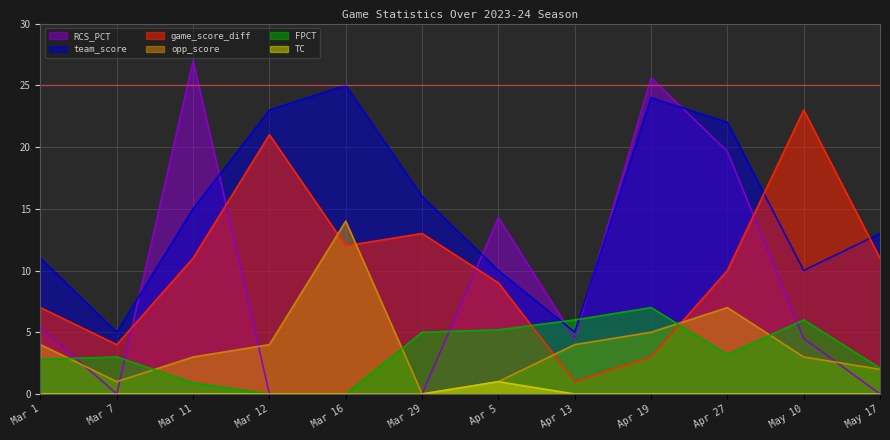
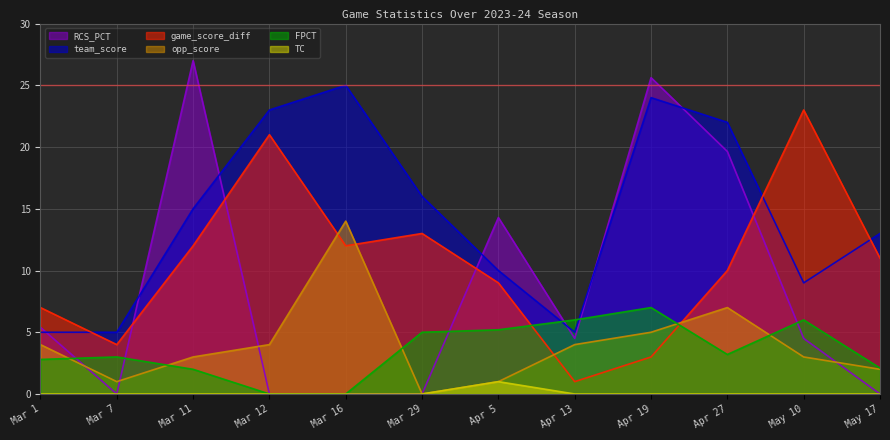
team_score, Mar 1: 11 -> 5
game_score_diff, Mar 11: 11 -> 12
FPCT, Mar 11: 0.9 -> 2.0
team_score, May 10: 10 -> 9
